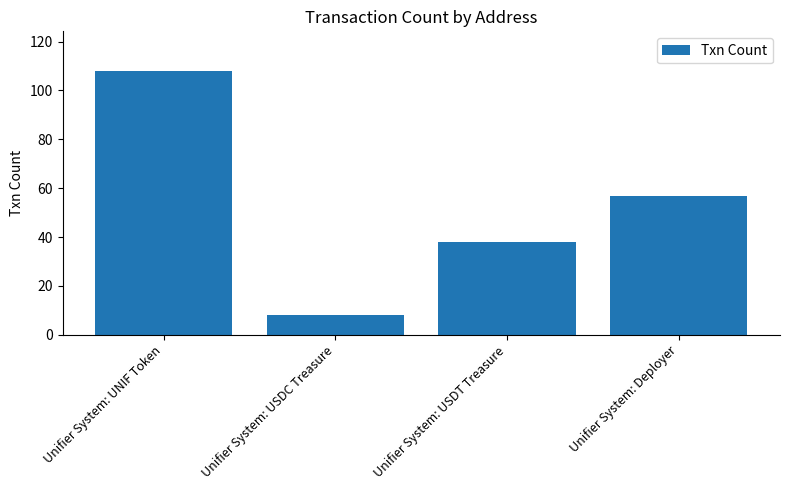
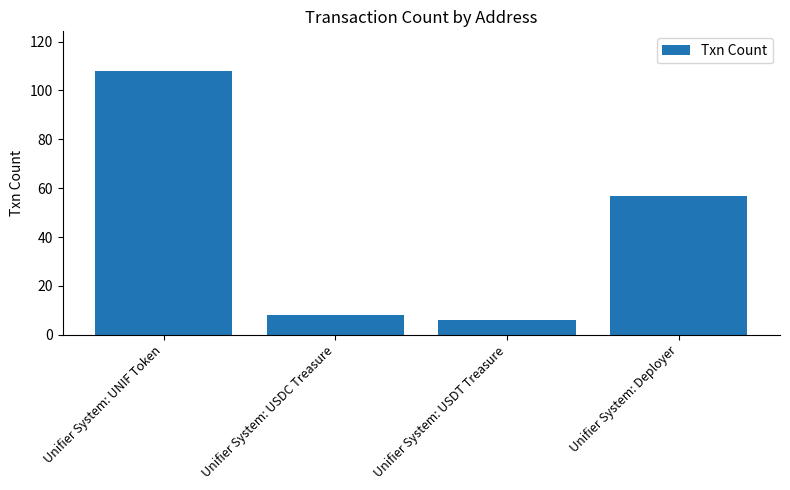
Unifier System: USDT Treasure: 38 -> 6
